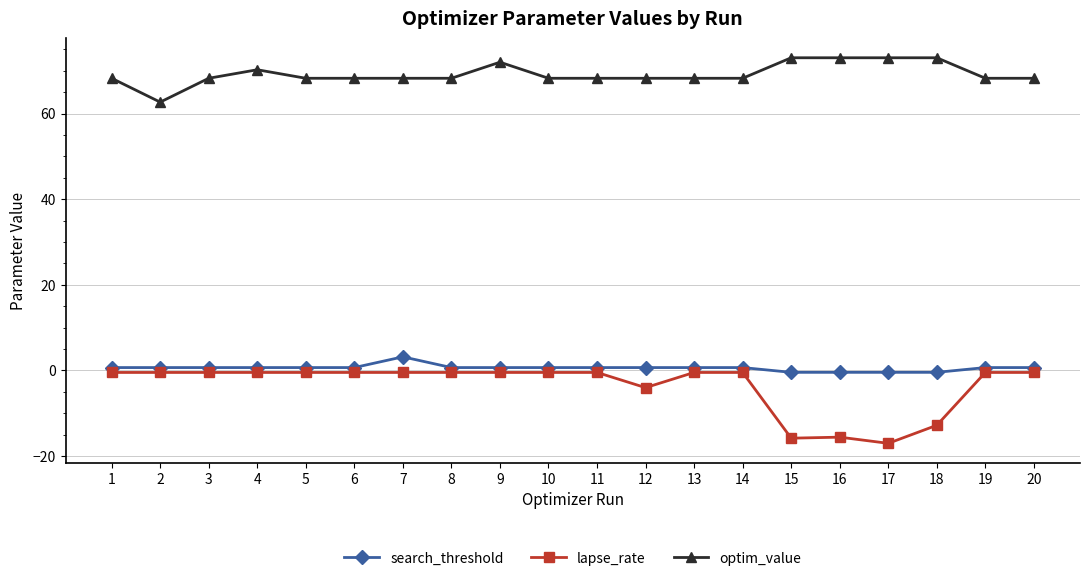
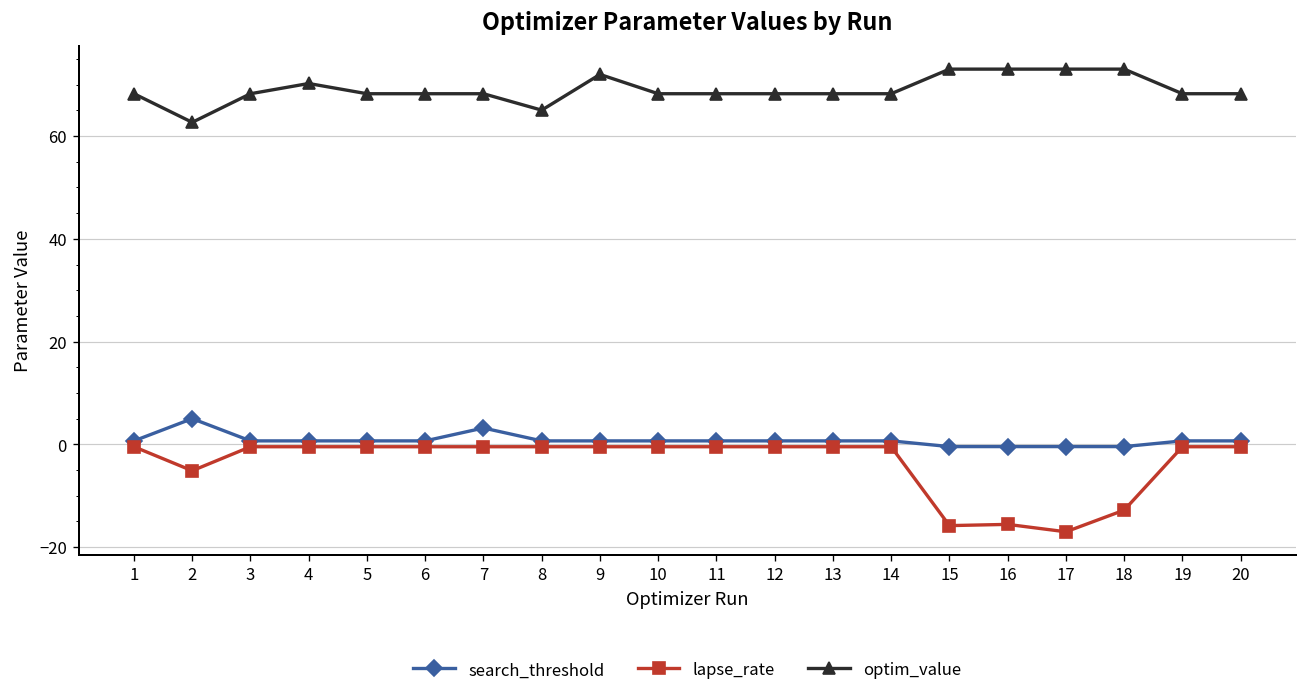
search_threshold, 2: 1 -> 5
lapse_rate, 2: 0 -> -5
optim_value, 8: 68 -> 65
lapse_rate, 12: -4 -> 0
